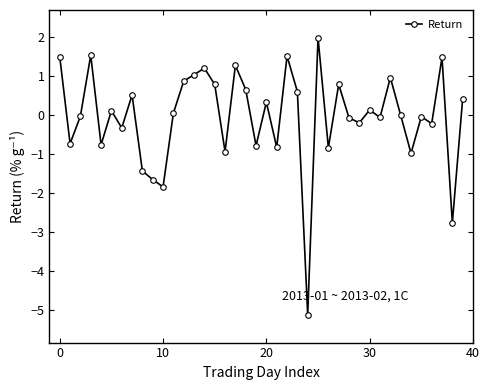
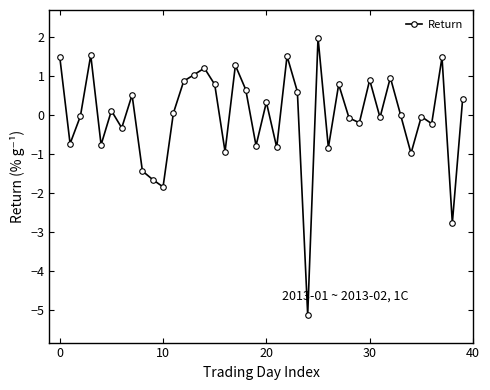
30: 0.1 -> 0.9
